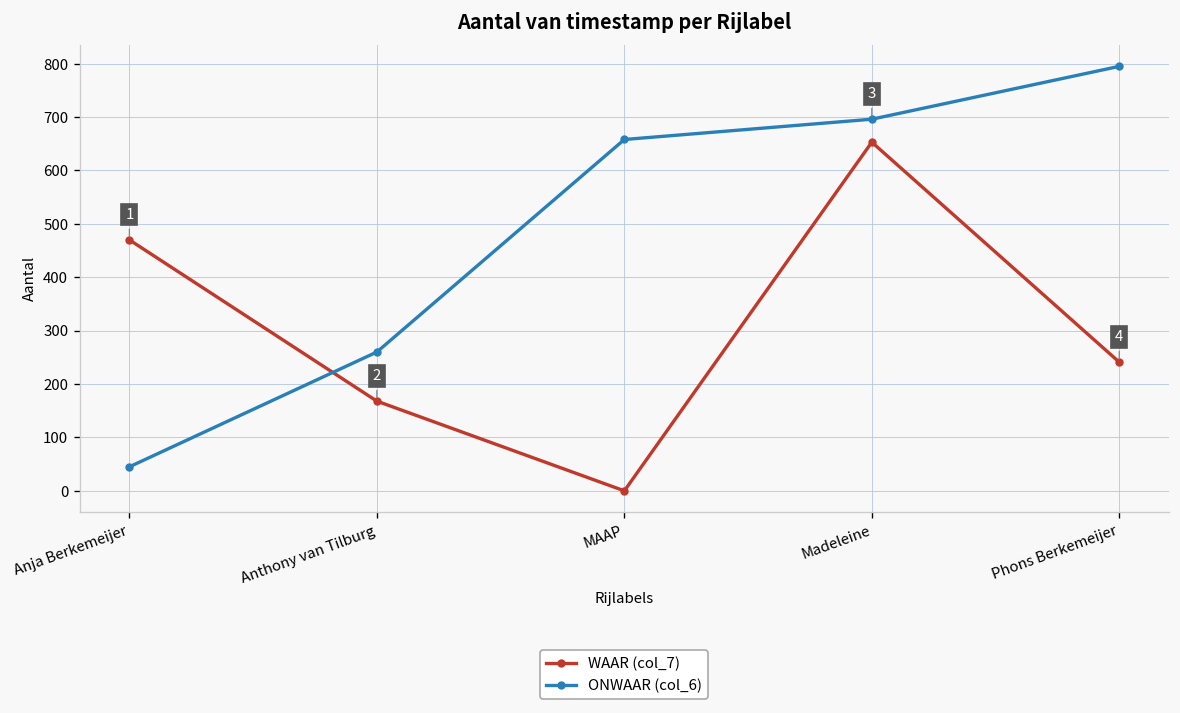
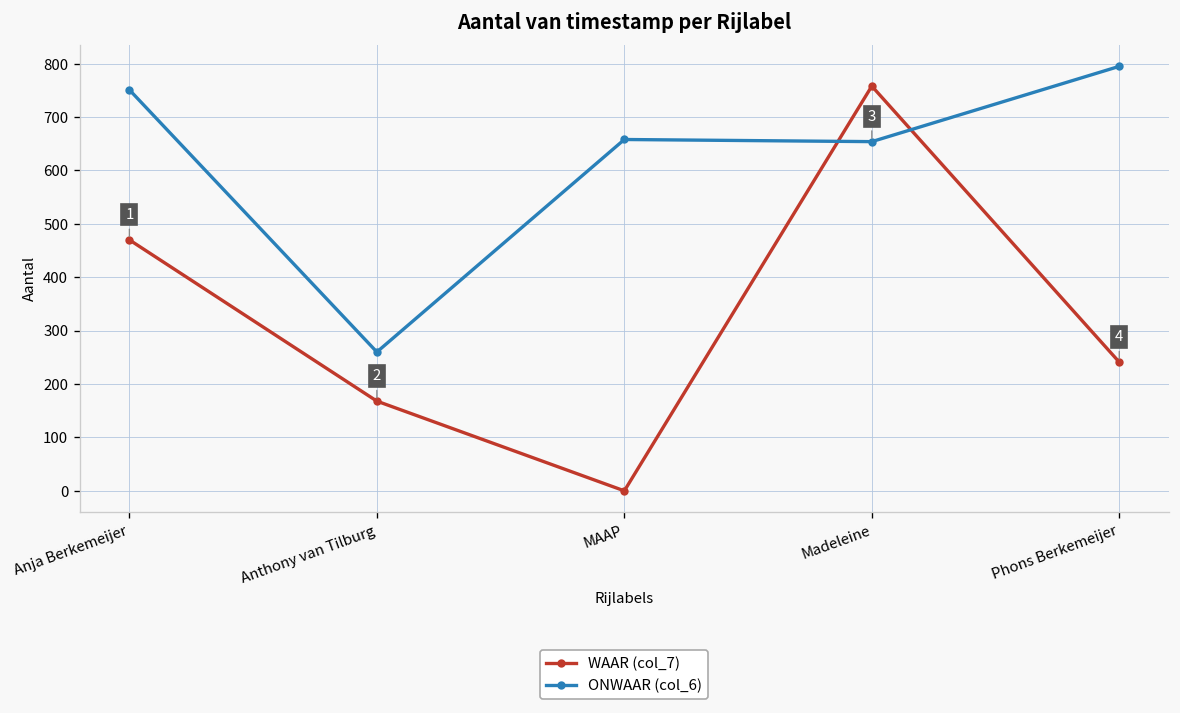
ONWAAR (col_6), Anja Berkemeijer: 50 -> 750
WAAR (col_7), Madeleine: 650 -> 760
ONWAAR (col_6), Madeleine: 700 -> 650
